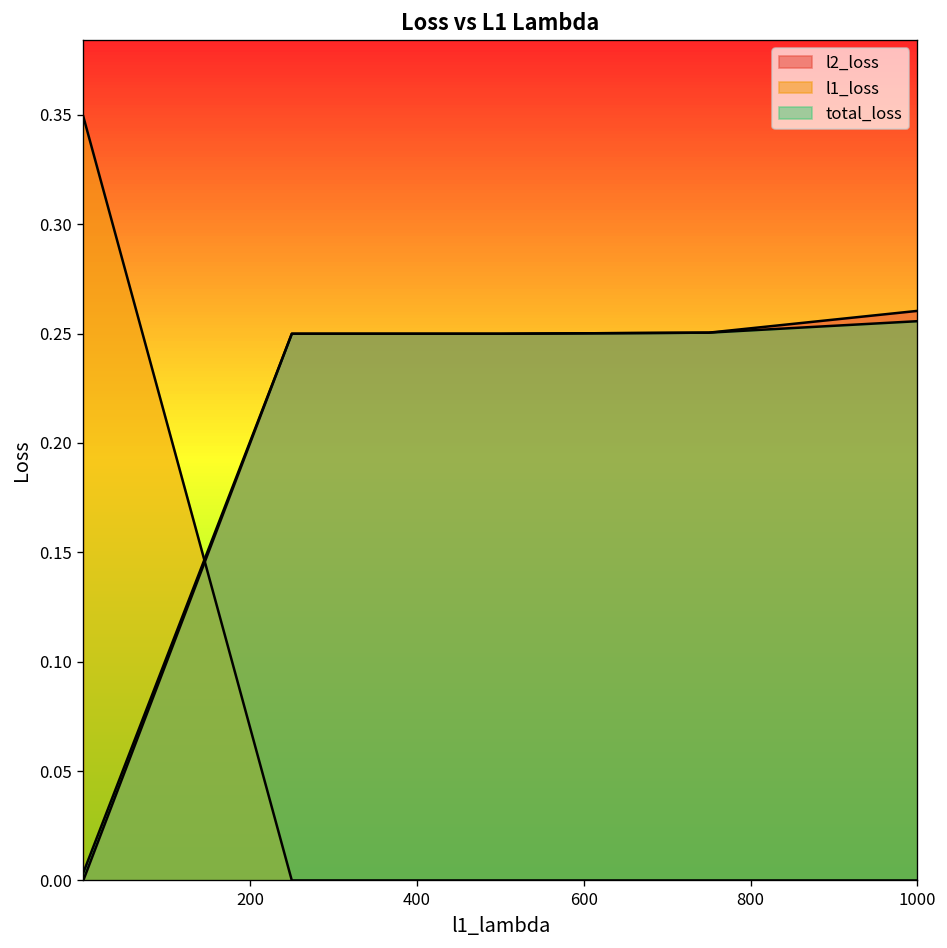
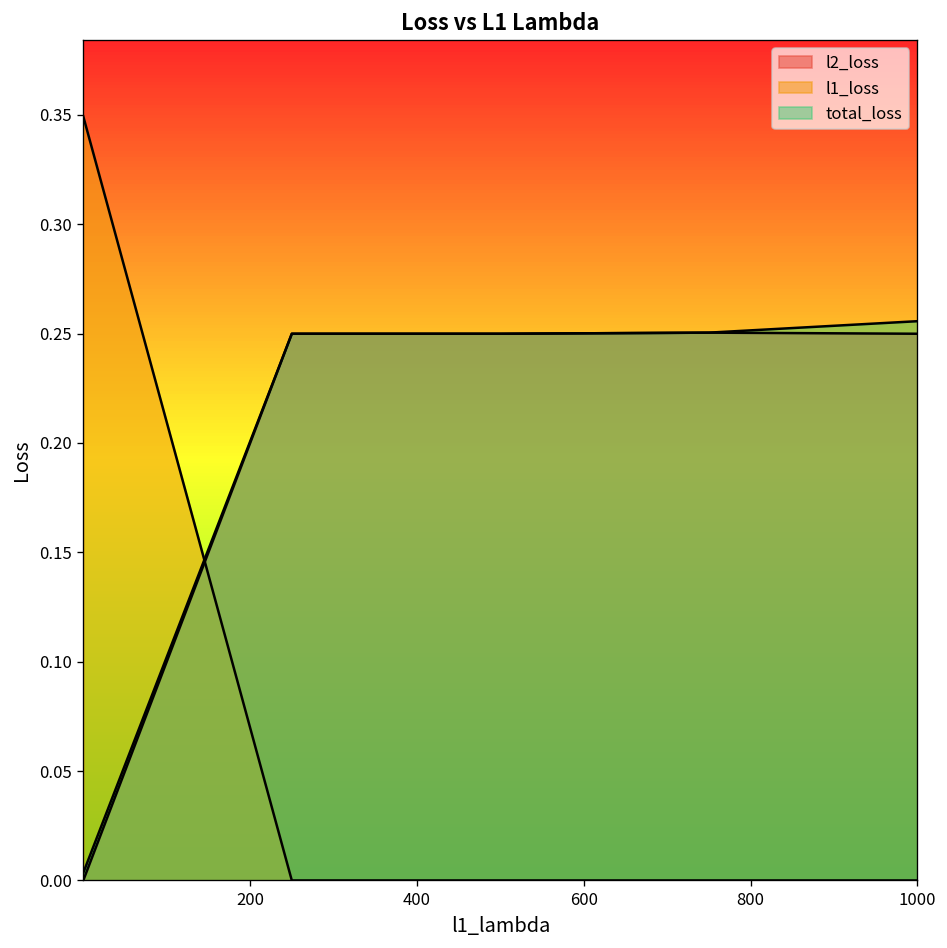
l2_loss, 1000: 0.260 -> 0.250
